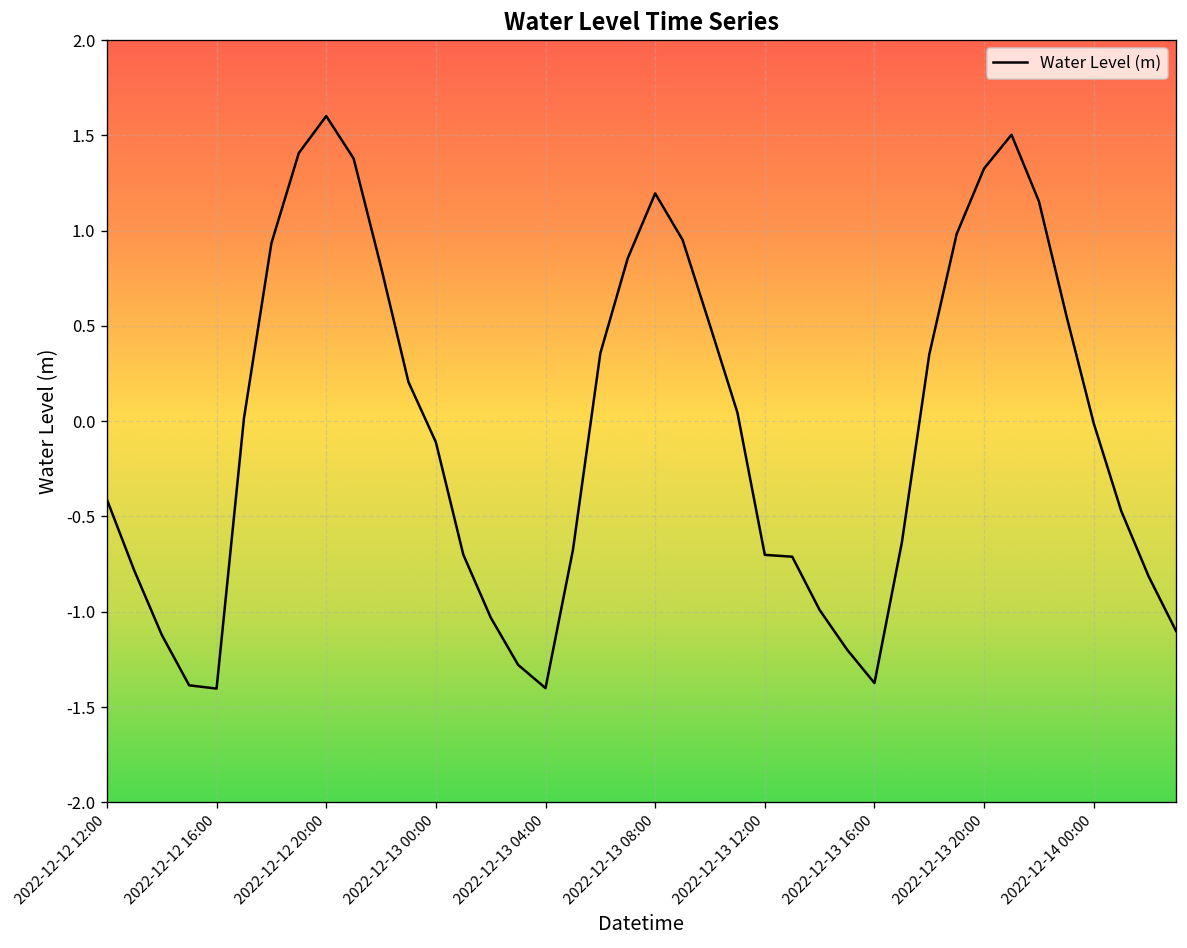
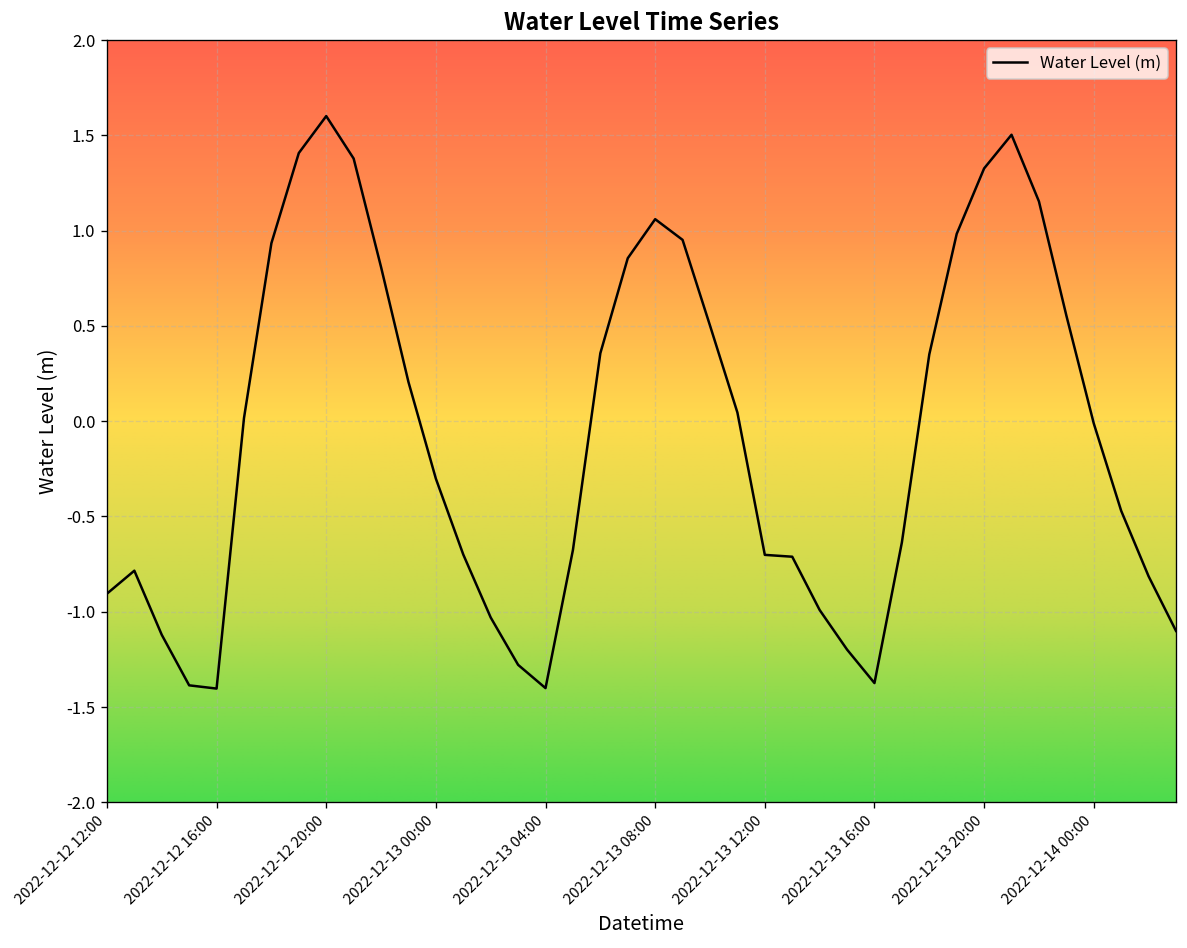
2022-12-12 12:00: -0.41 -> -0.91
2022-12-13 00:00: -0.11 -> -0.30
2022-12-13 08:00: 1.20 -> 1.06
